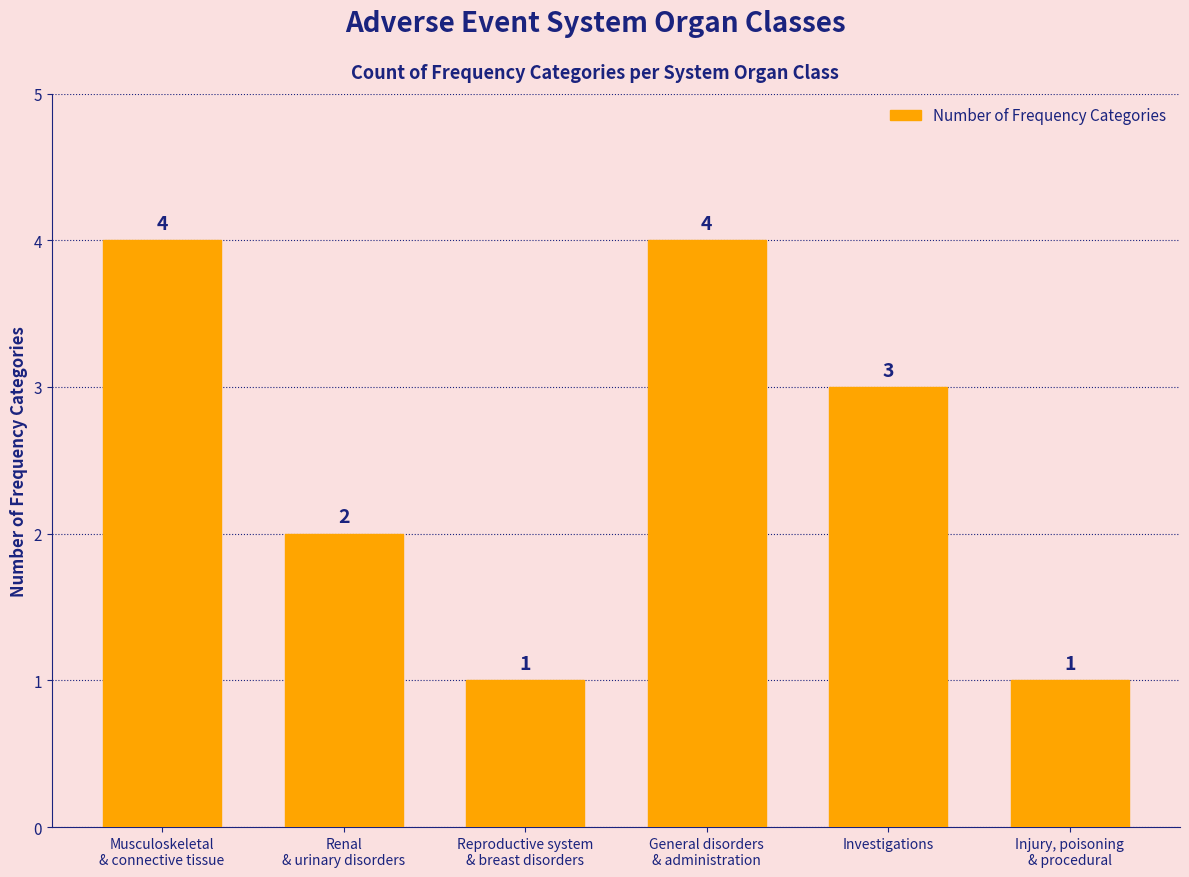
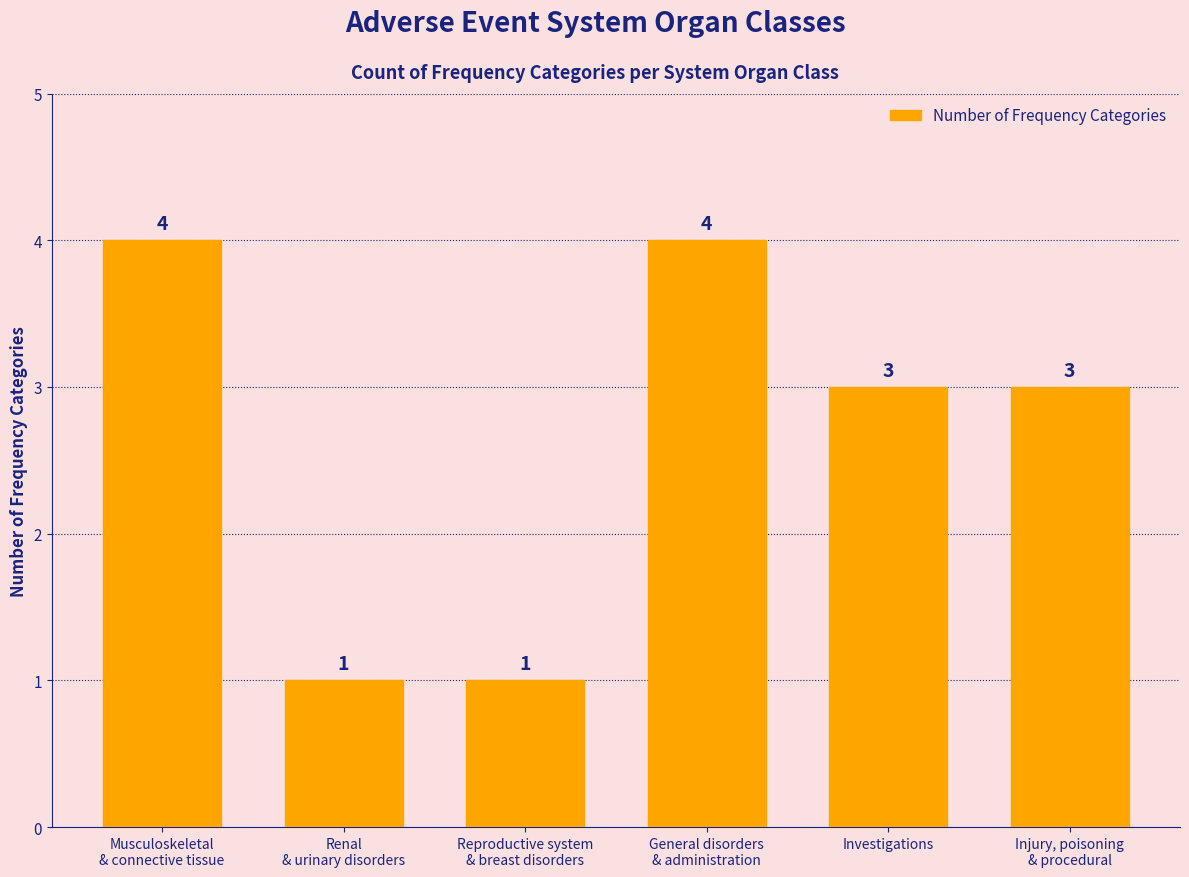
Renal & urinary disorders: 2 -> 1
Injury, poisoning & procedural: 1 -> 3
